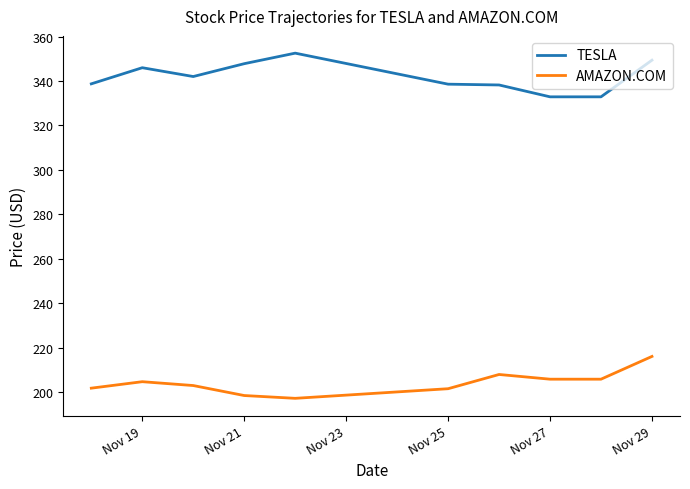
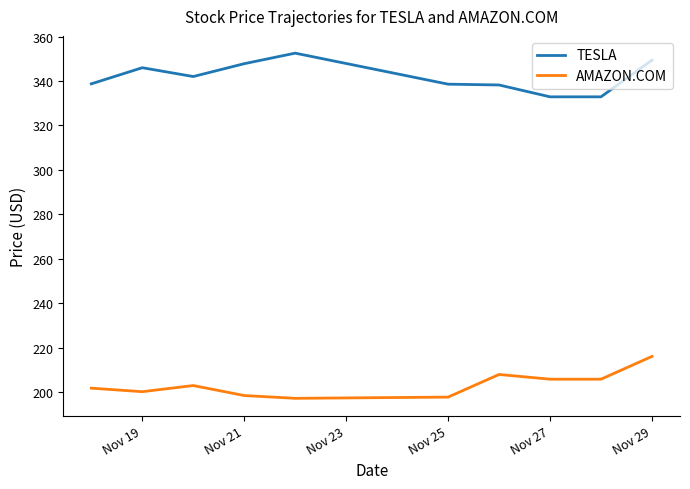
AMAZON.COM, Nov 19: 205 -> 200
AMAZON.COM, Nov 25: 201 -> 198
